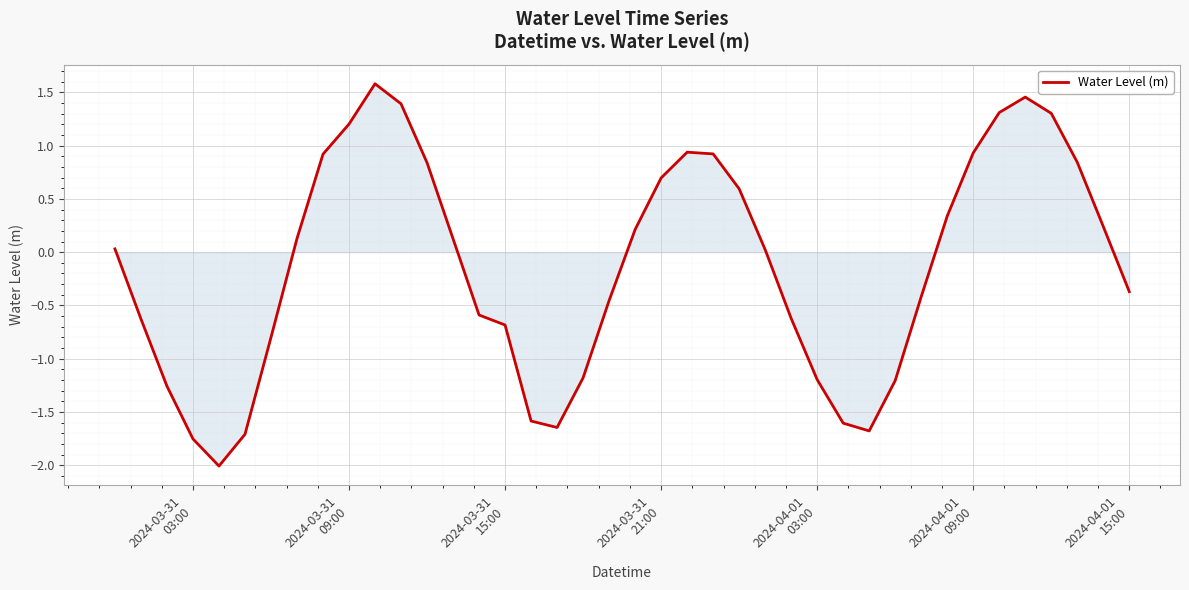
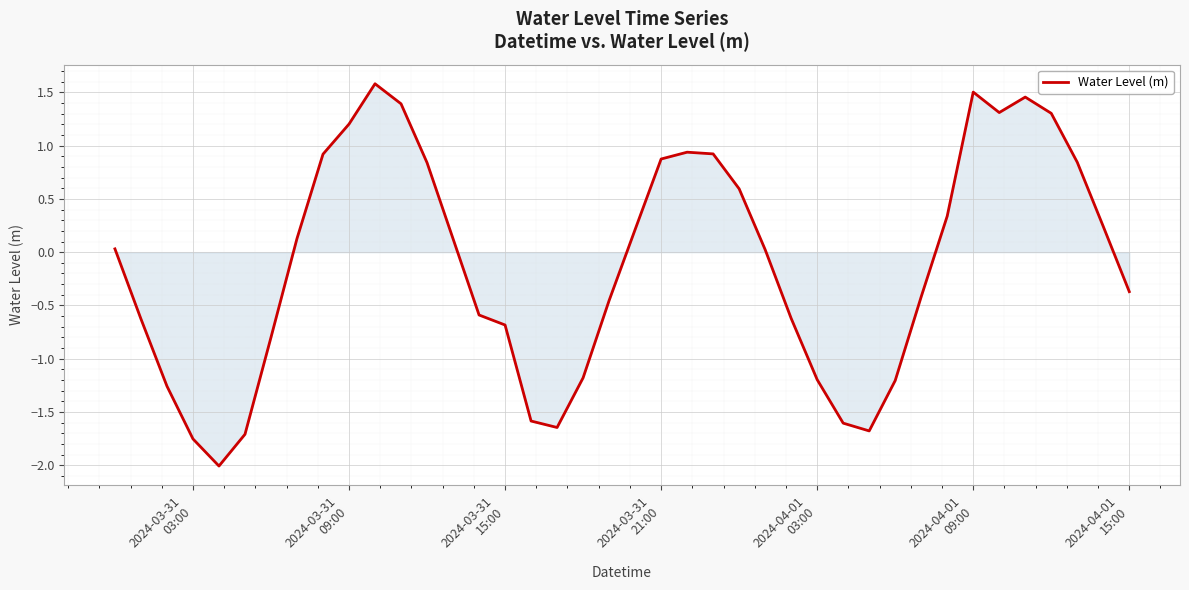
Water Level (m), 2024-03-31 21:00: 0.70 -> 0.87
Water Level (m), 2024-04-01 09:00: 0.93 -> 1.50
